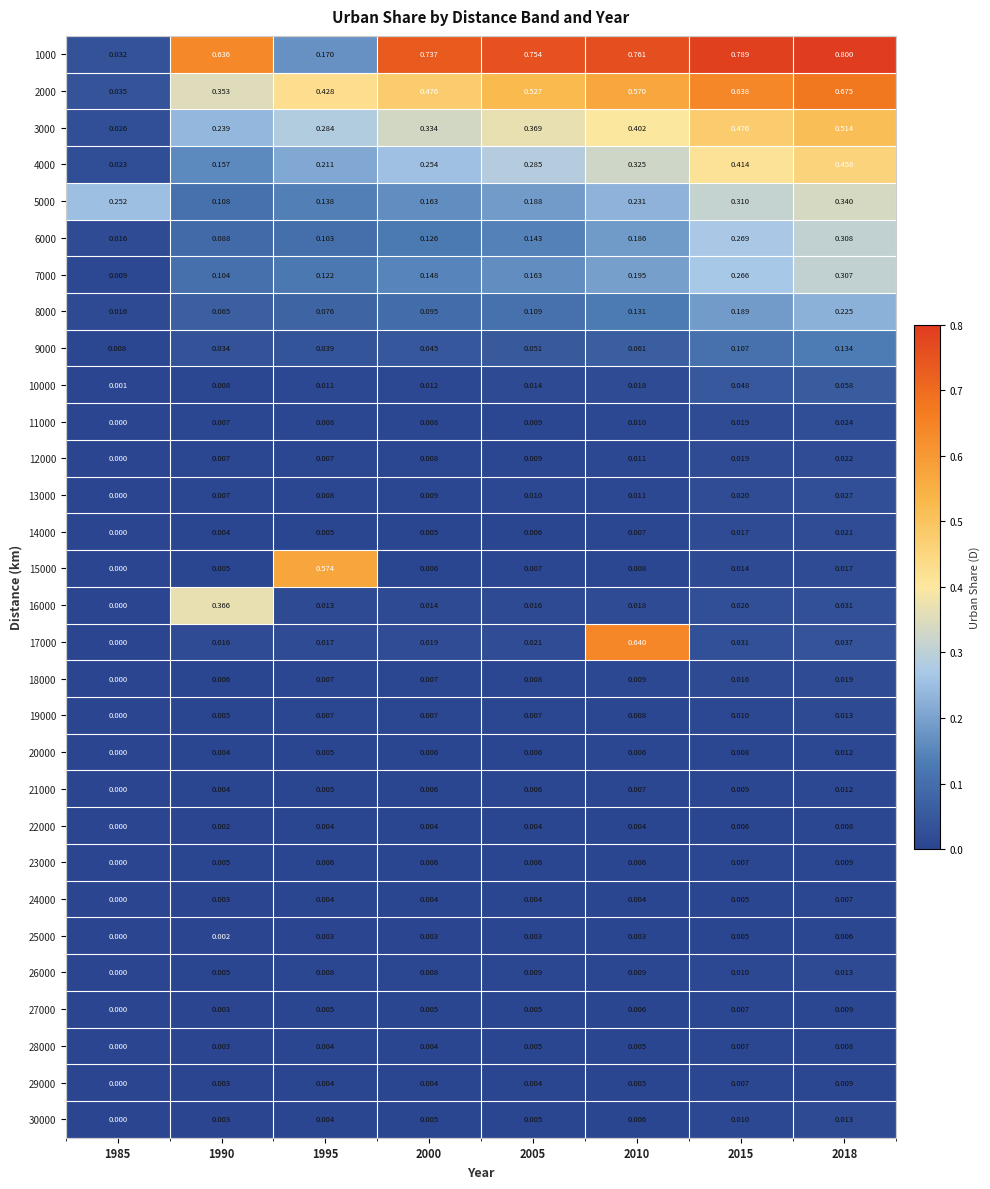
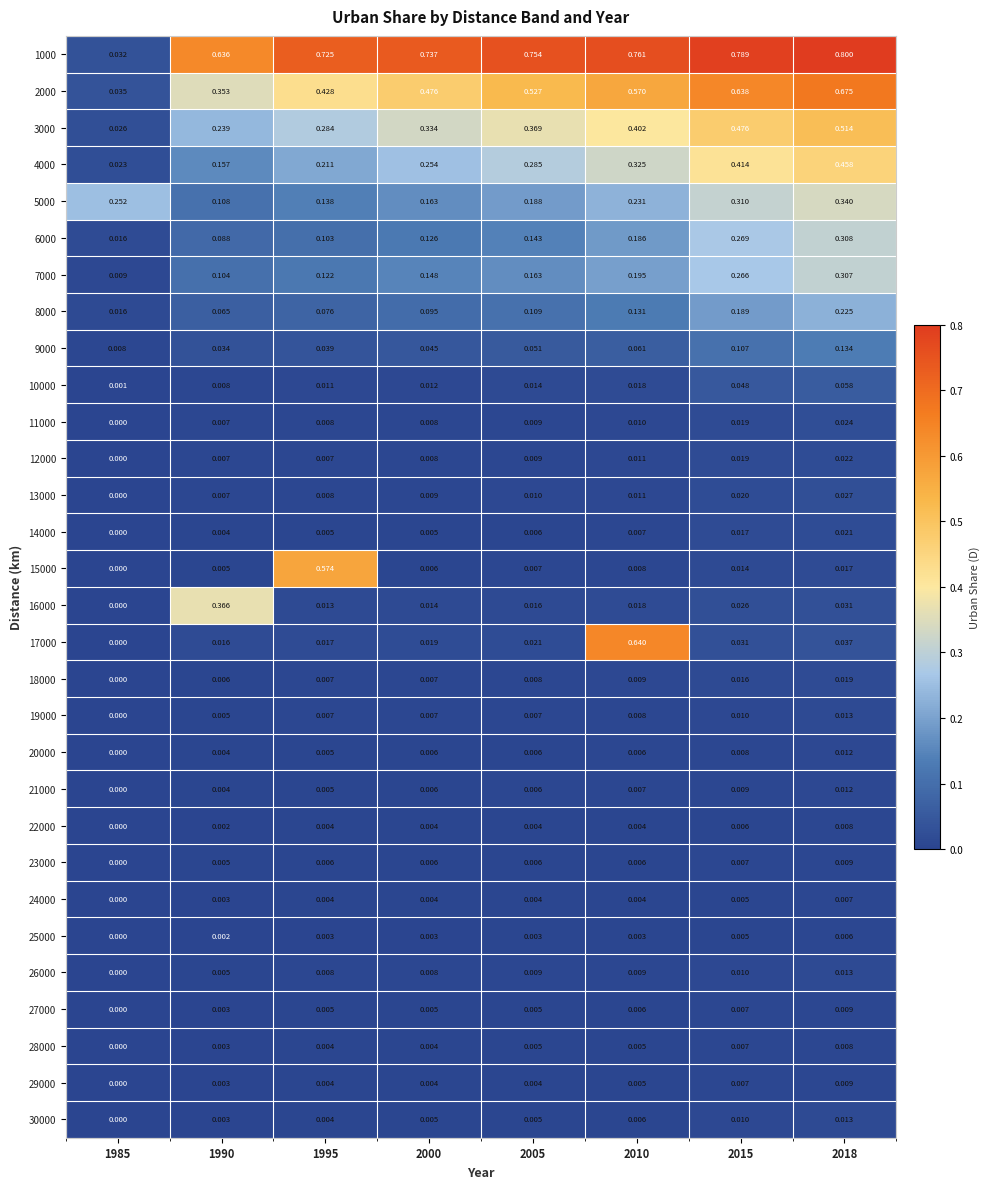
1000, 1995: 0.170 -> 0.725
